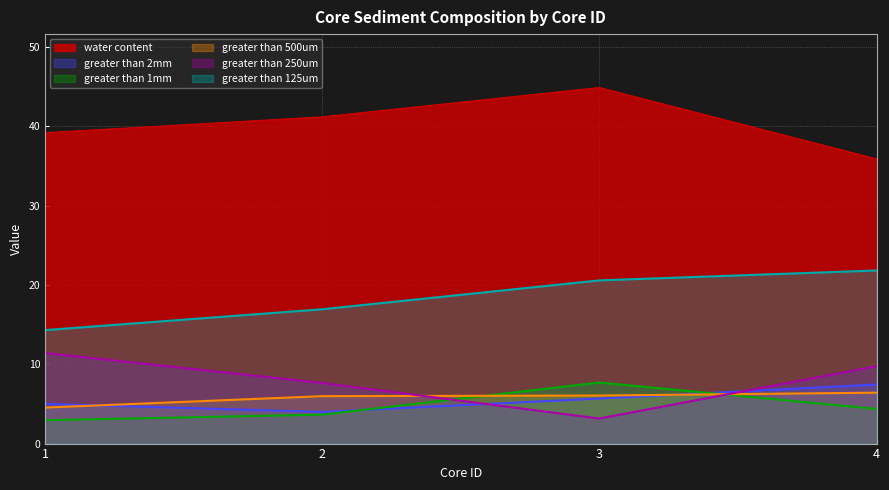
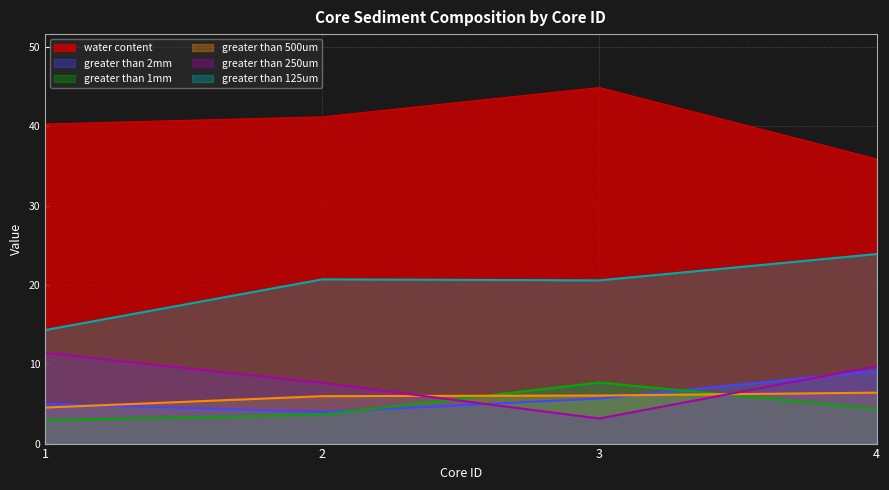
water content, 1: 39 -> 40
greater than 125um, 2: 17 -> 21
greater than 2mm, 4: 7 -> 9
greater than 125um, 4: 22 -> 24
